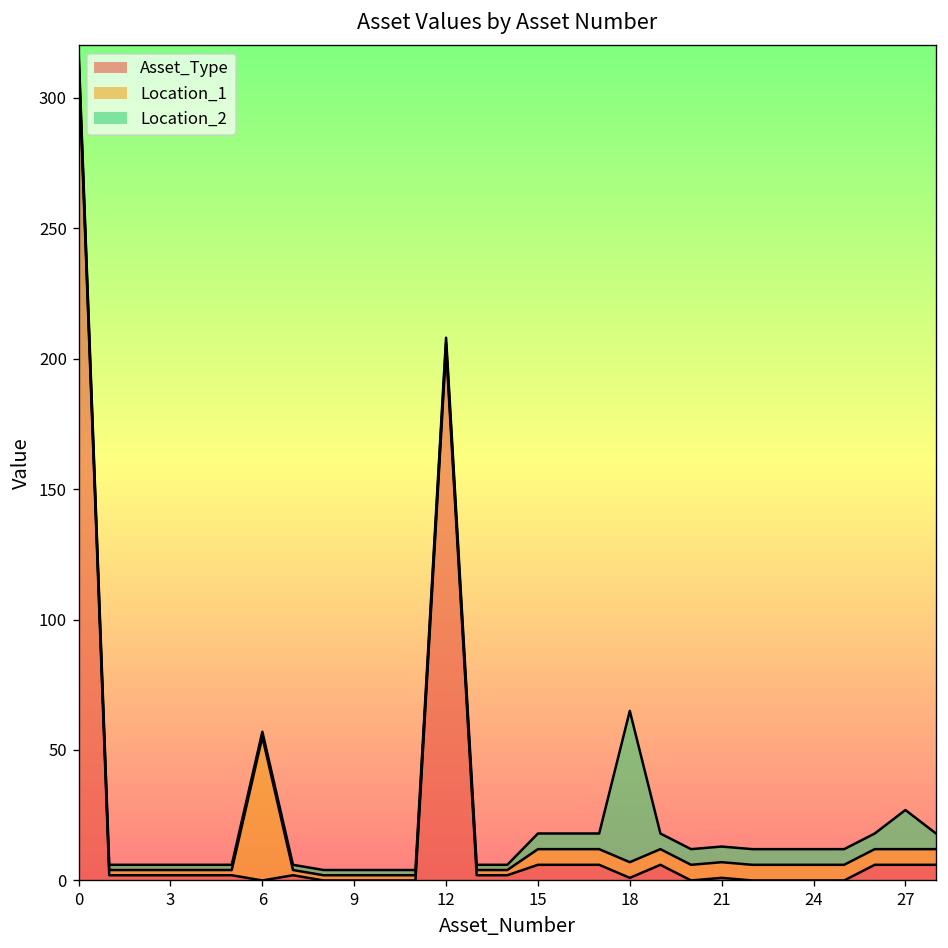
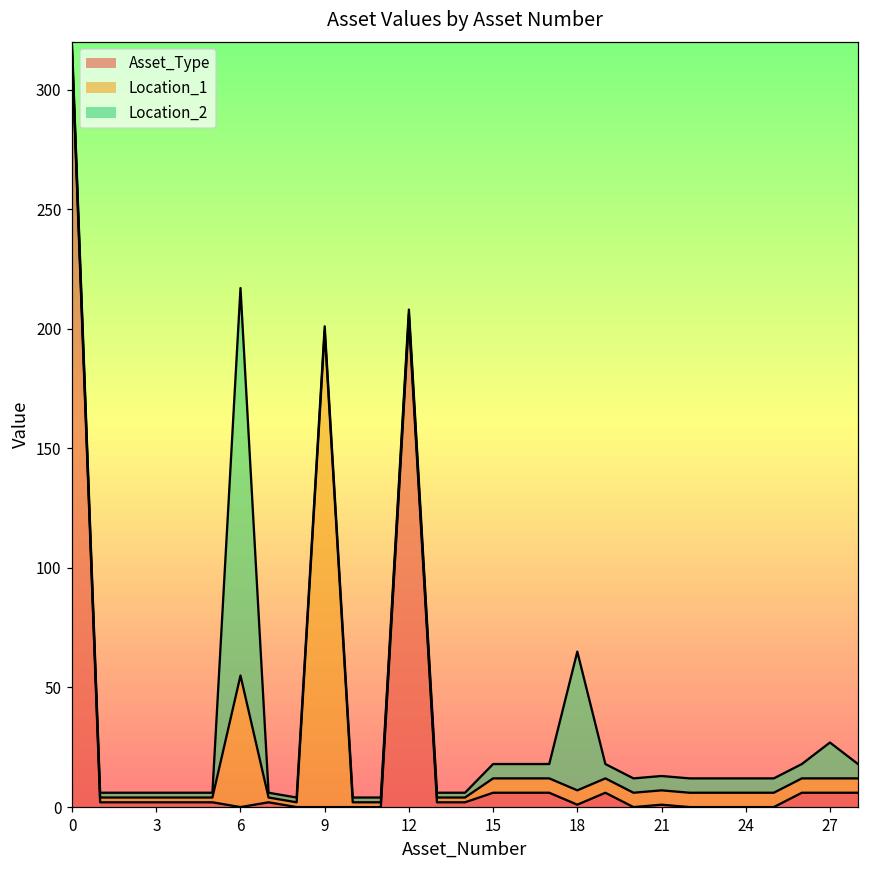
Location_2, 6: 2 -> 162
Location_1, 9: 2 -> 199
